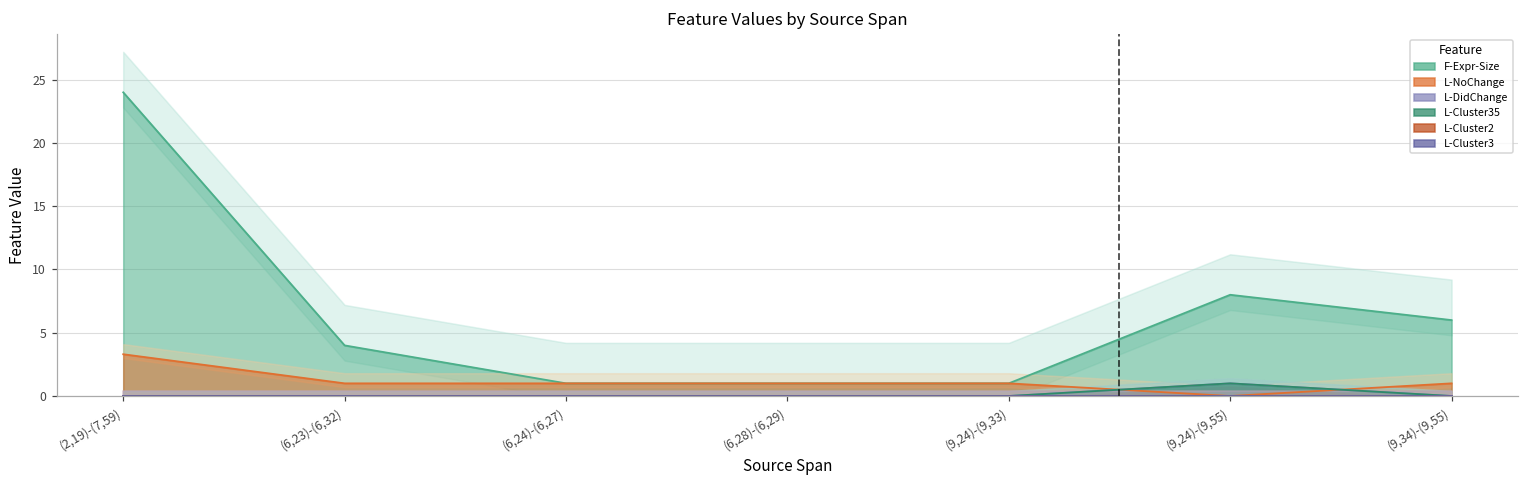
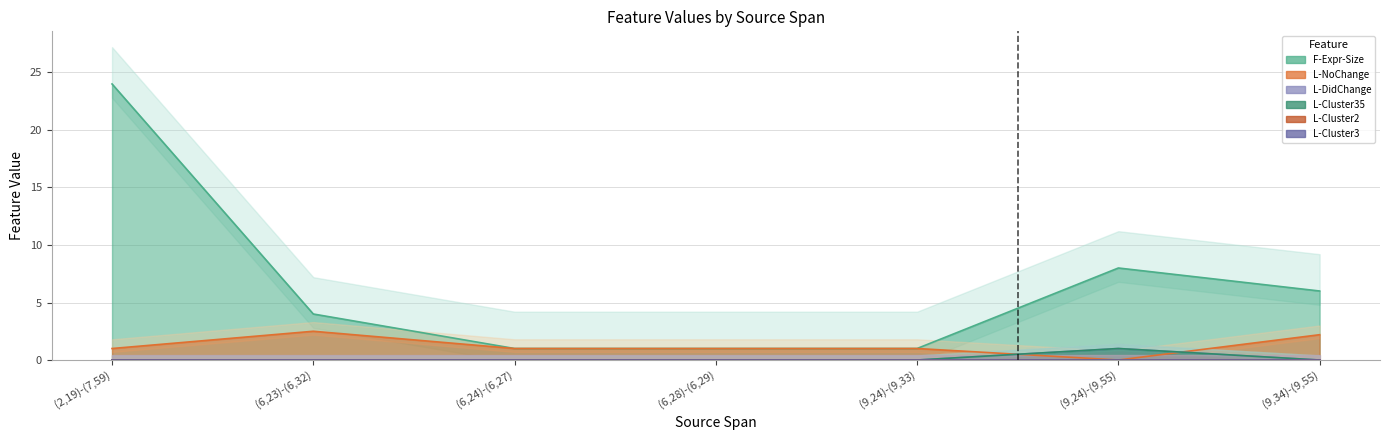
L-NoChange, (2,19)-(7,59): 3.3 -> 1.0
L-NoChange, (6,23)-(6,32): 1.0 -> 2.5
L-NoChange, (9,34)-(9,55): 1.0 -> 2.2
